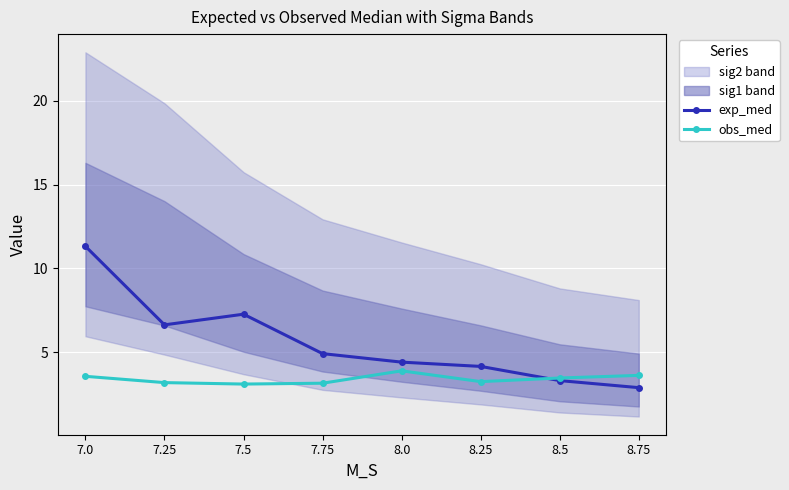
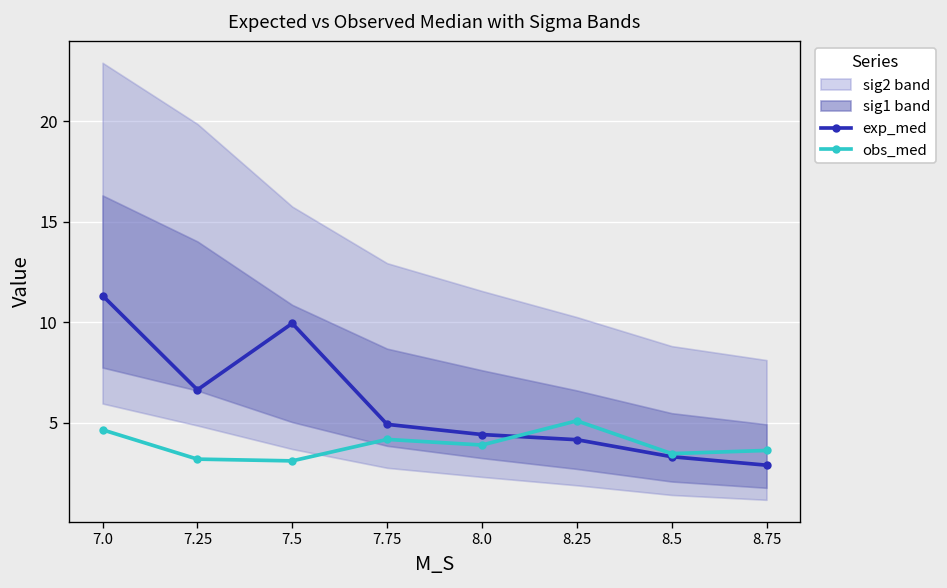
obs_med, 7.0: 3.6 -> 4.6
exp_med, 7.5: 7.3 -> 9.9
obs_med, 7.75: 3.1 -> 4.2
obs_med, 8.25: 3.2 -> 5.1
